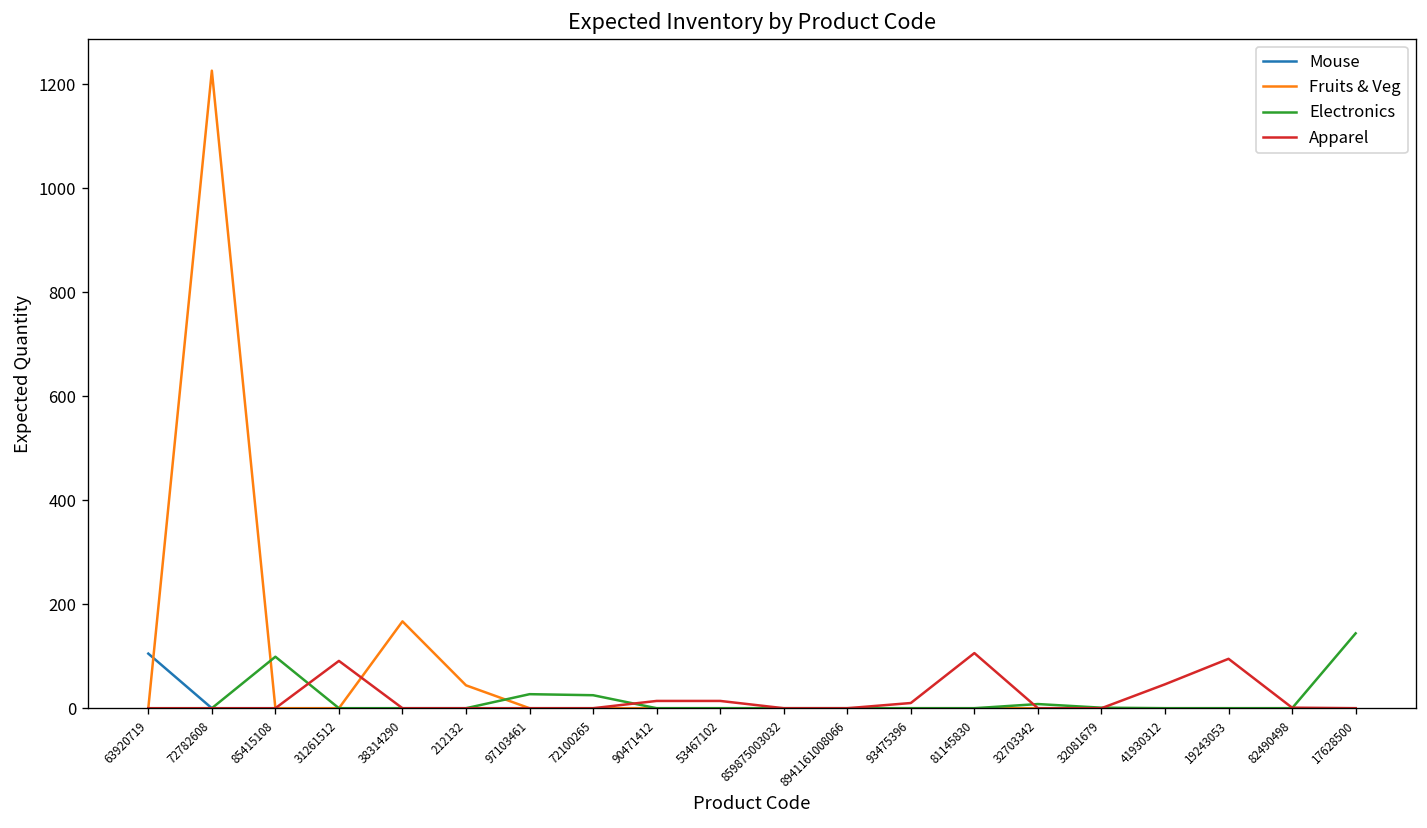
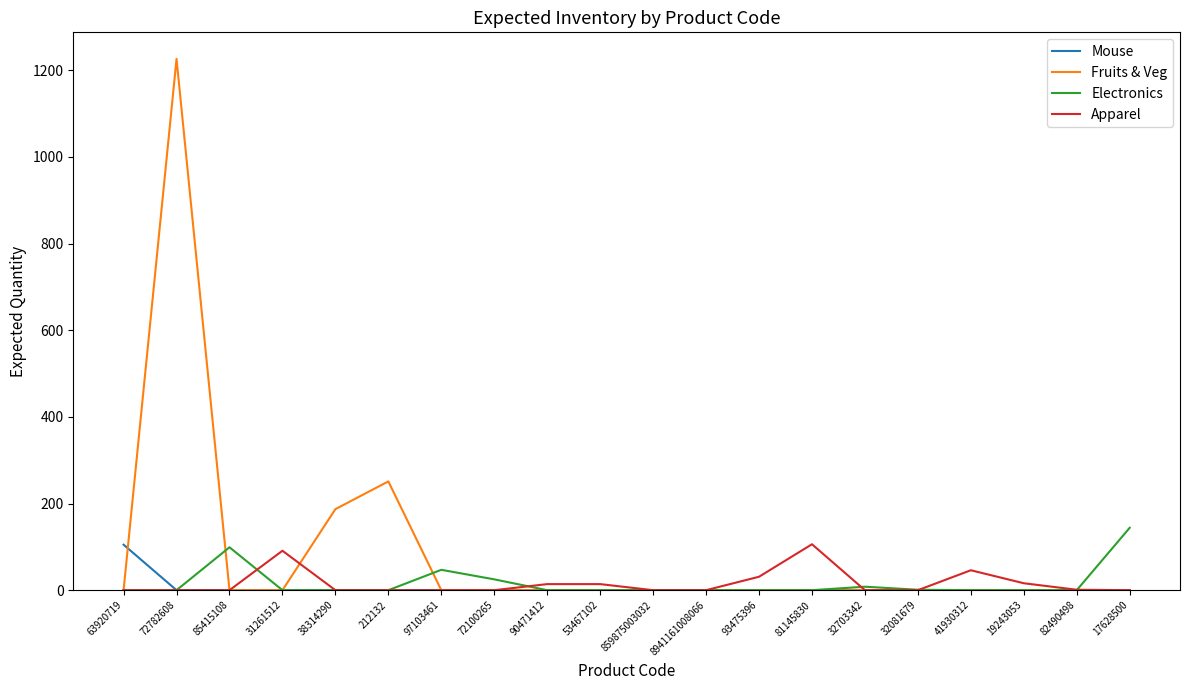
Fruits & Veg, 38314290: 170 -> 190
Fruits & Veg, 212132: 40 -> 250
Electronics, 97103461: 30 -> 50
Apparel, 93475396: 10 -> 30
Apparel, 19243053: 100 -> 20
